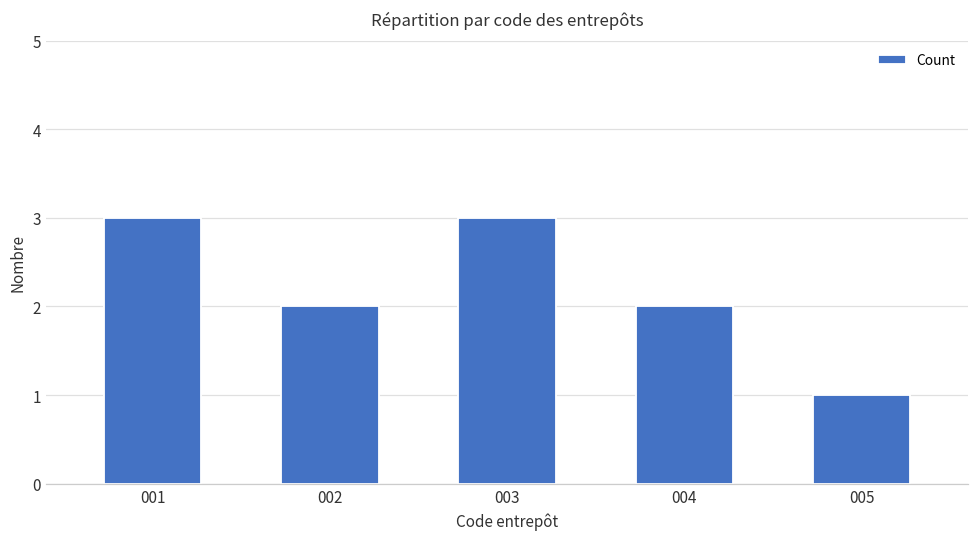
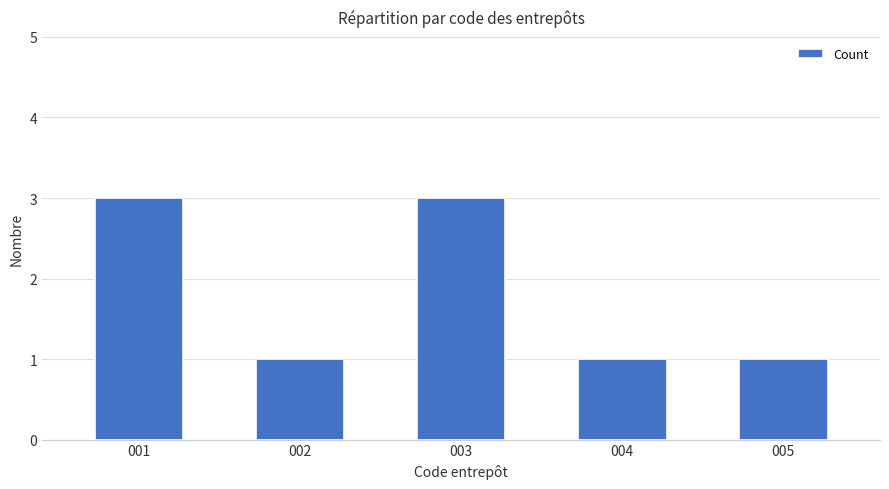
002: 2 -> 1
004: 2 -> 1
